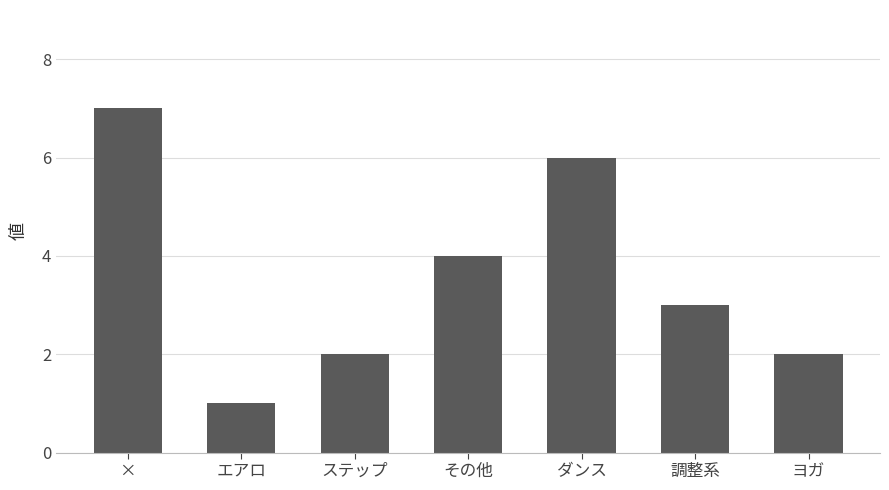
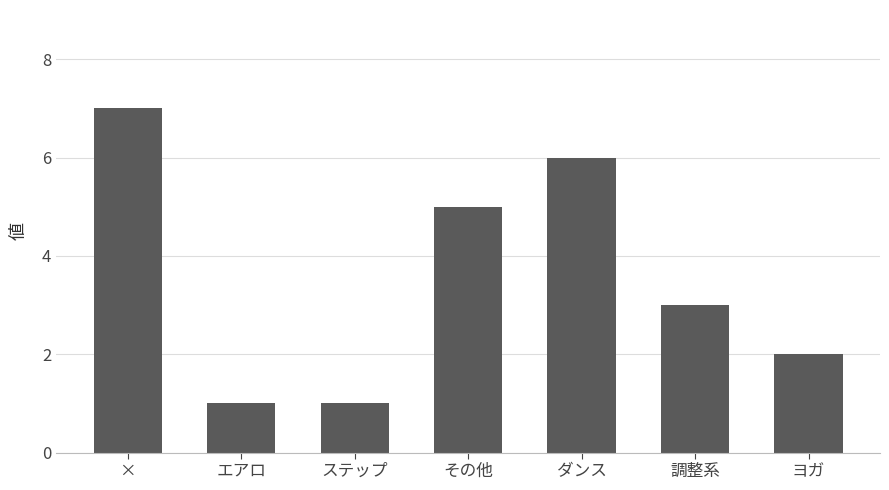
ステップ: 2 -> 1
その他: 4 -> 5
